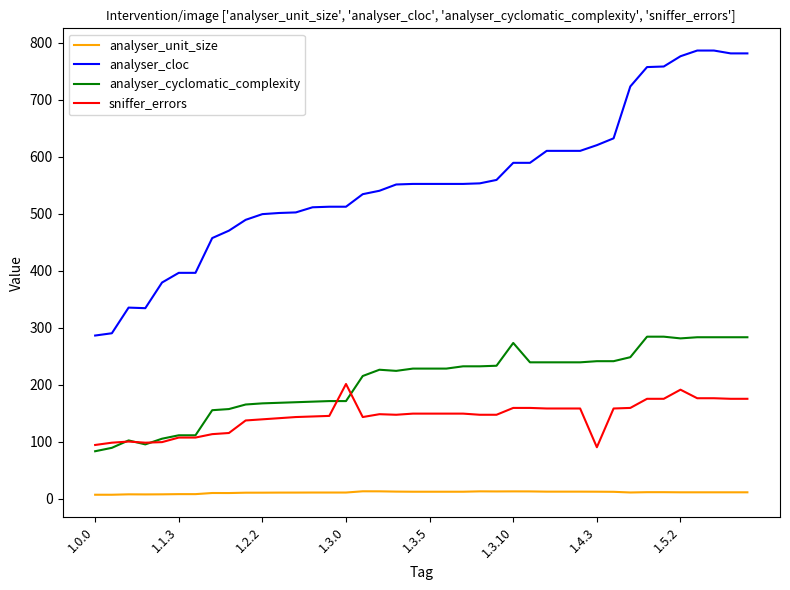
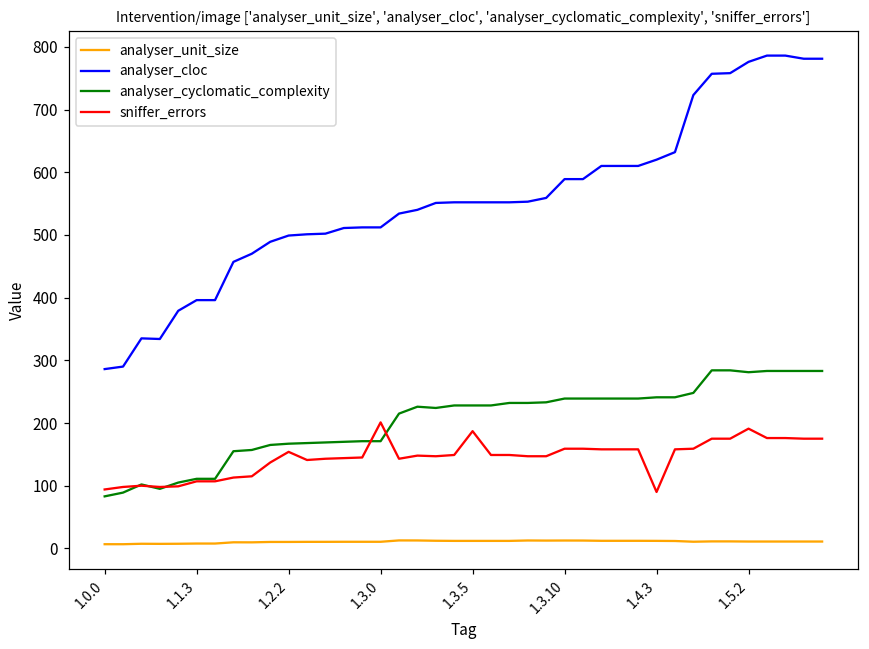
sniffer_errors, 1.2.2: 140 -> 150
sniffer_errors, 1.3.5: 150 -> 190
analyser_cyclomatic_complexity, 1.3.10: 270 -> 240
